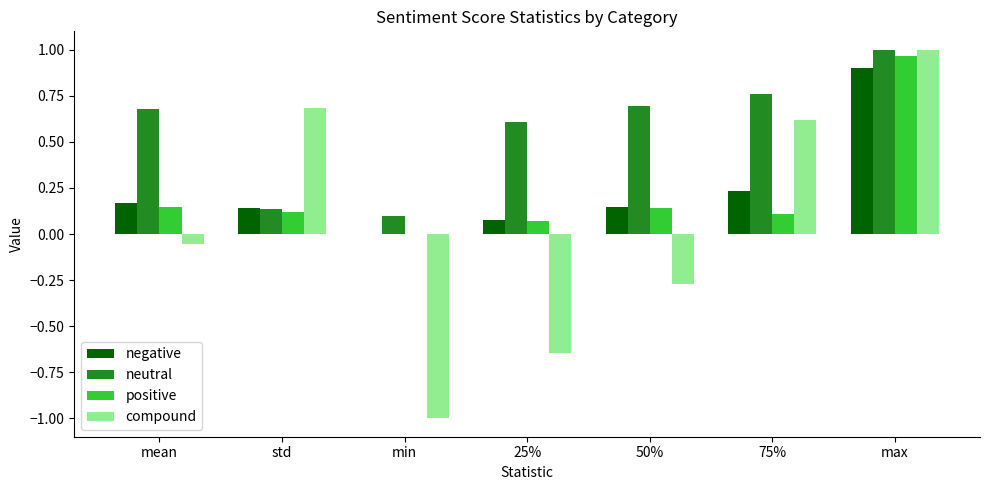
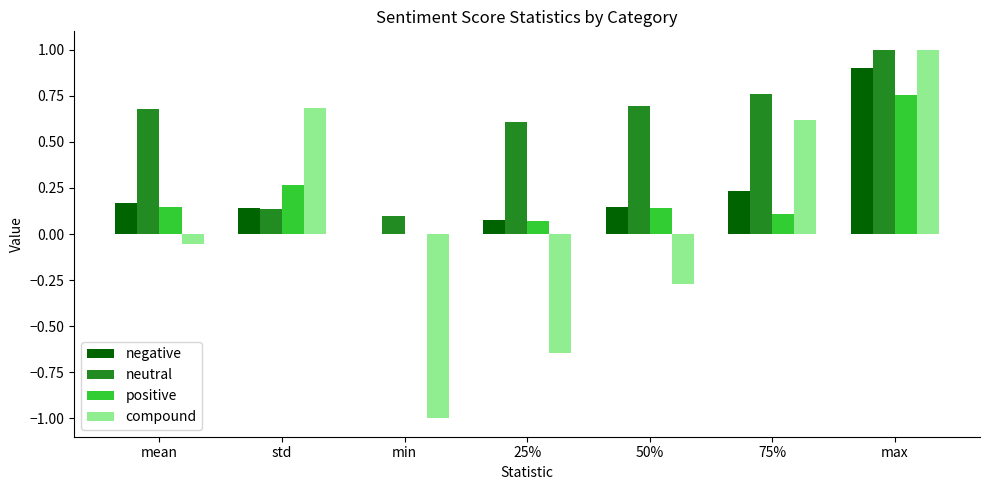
positive, std: 0.12 -> 0.26
positive, max: 0.97 -> 0.75
